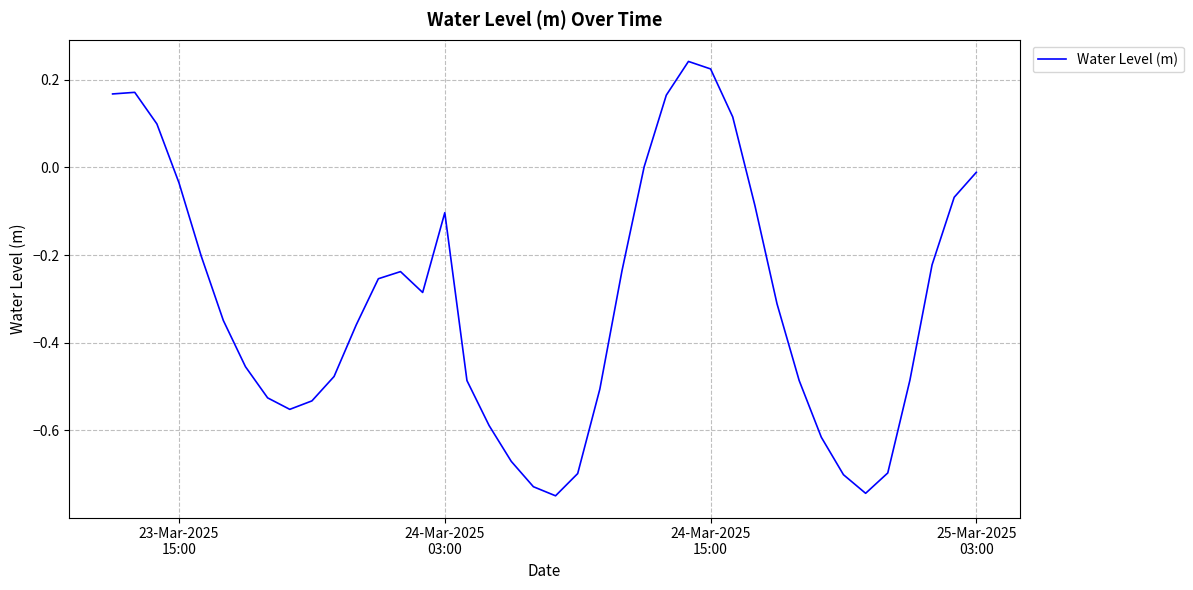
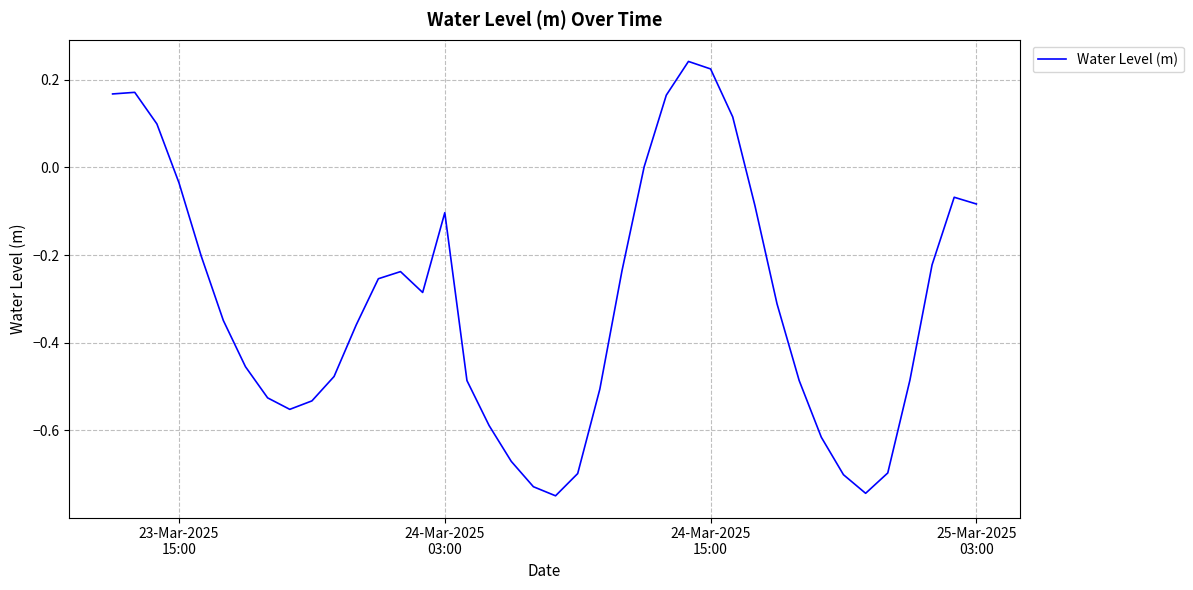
25-Mar-2025 03:00: -0.01 -> -0.08
